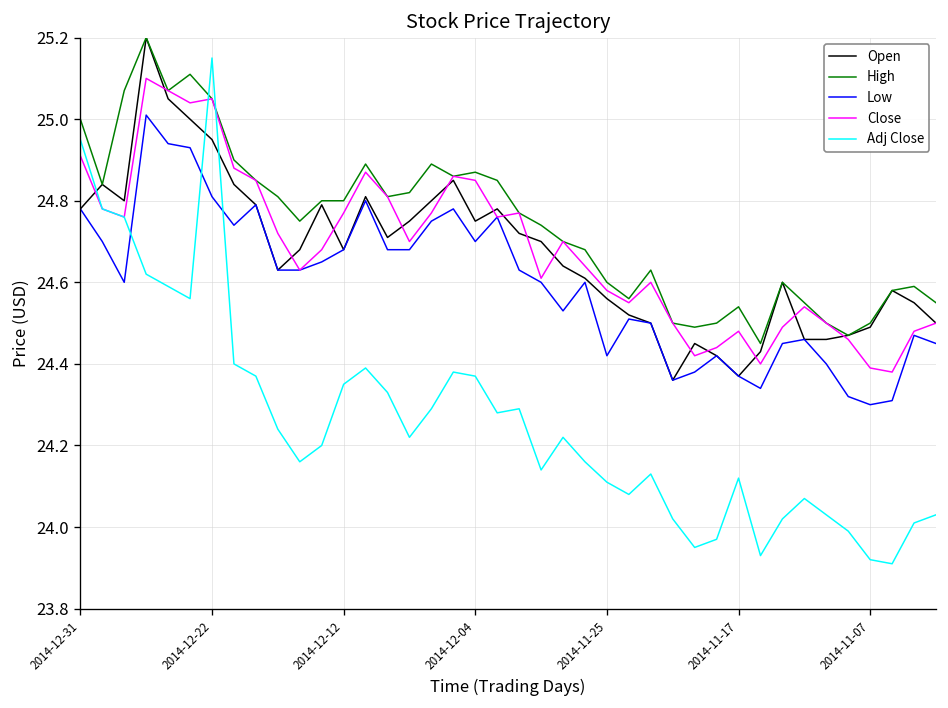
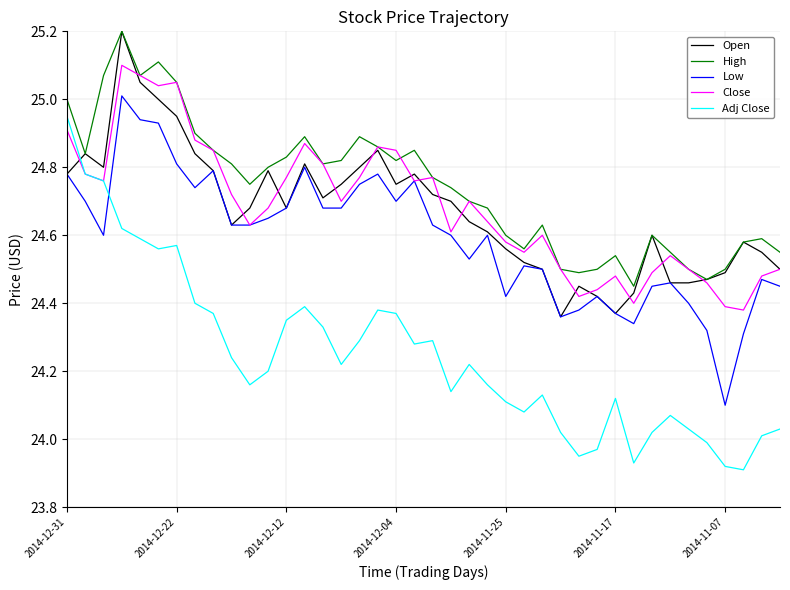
Adj Close, 2014-12-22: 25.15 -> 24.57
High, 2014-12-12: 24.80 -> 24.83
High, 2014-12-04: 24.87 -> 24.82
Low, 2014-11-07: 24.3 -> 24.1
